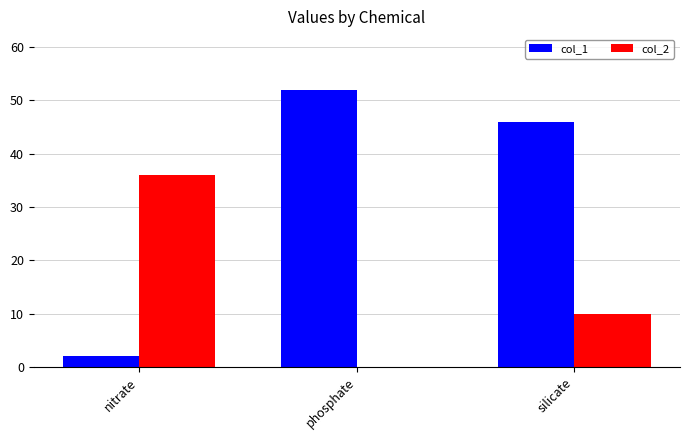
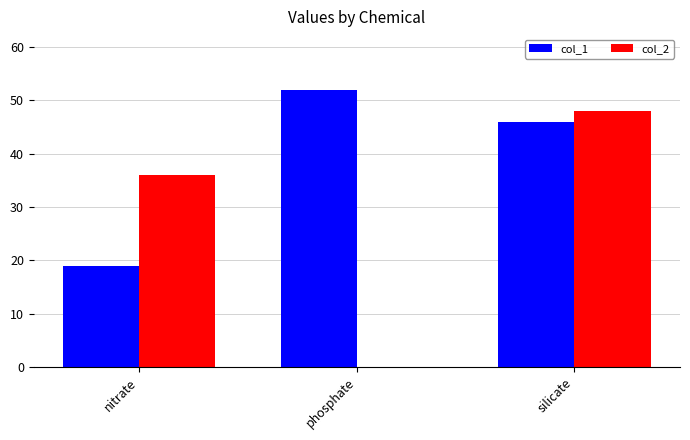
col_1, nitrate: 2 -> 19
col_2, silicate: 10 -> 48
